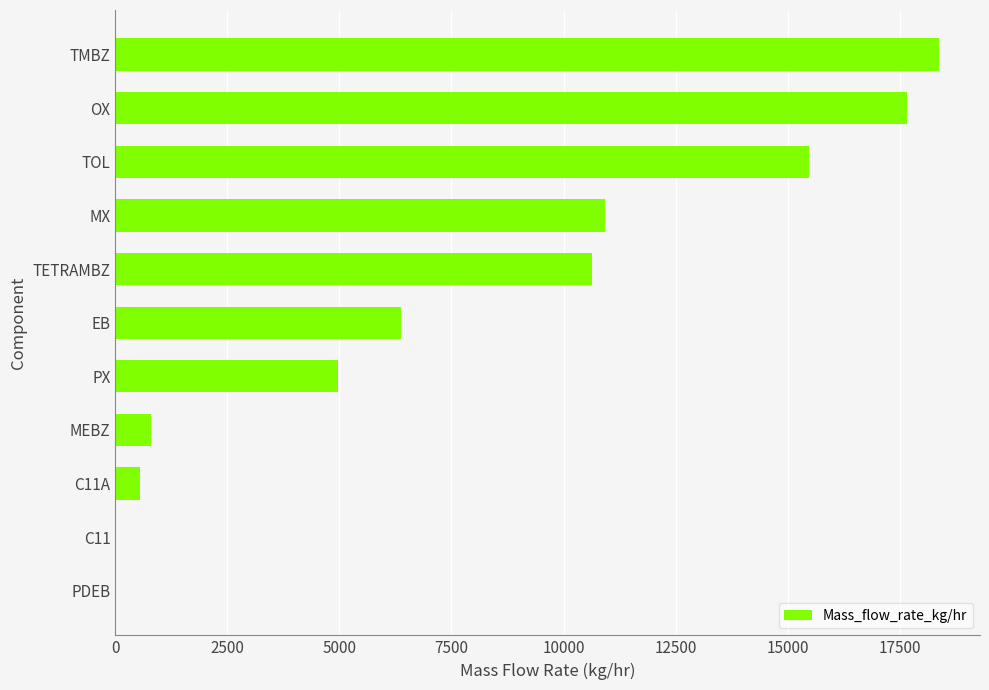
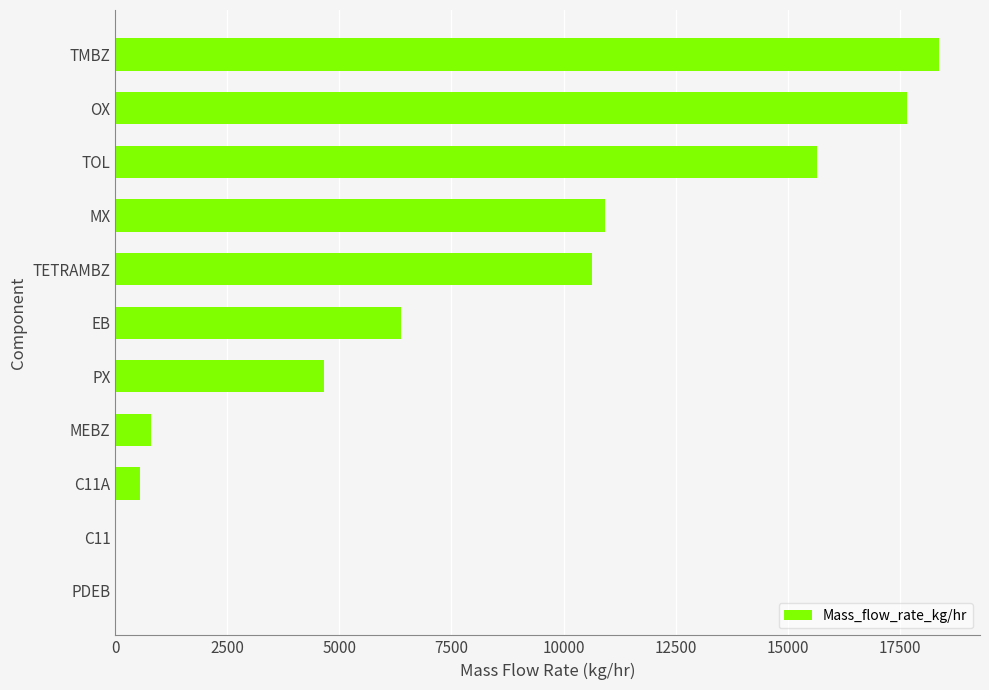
TOL: 15500 -> 15700
PX: 5000 -> 4700
